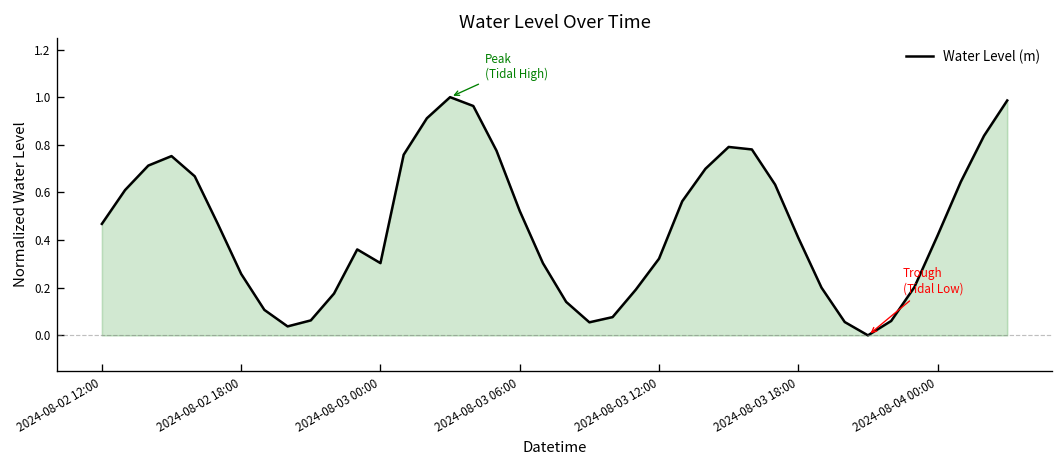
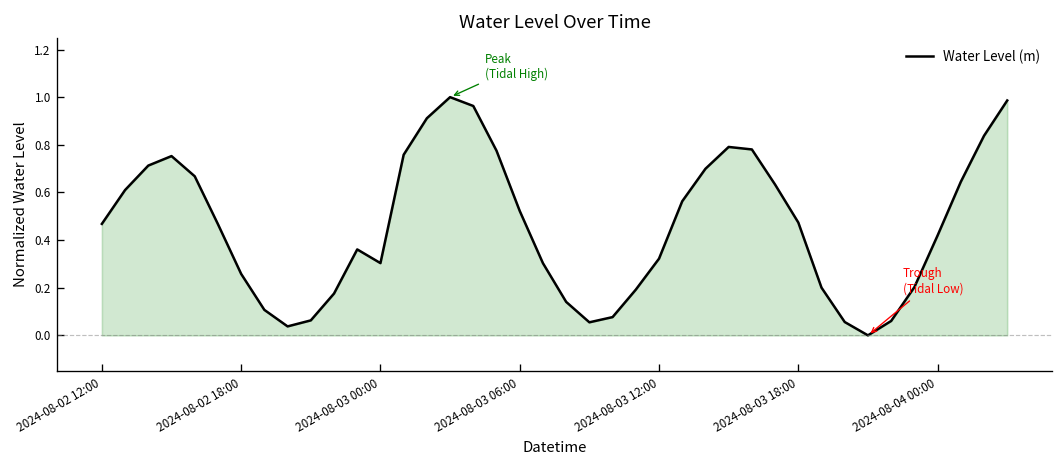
2024-08-03 18:00: 0.41 -> 0.47
